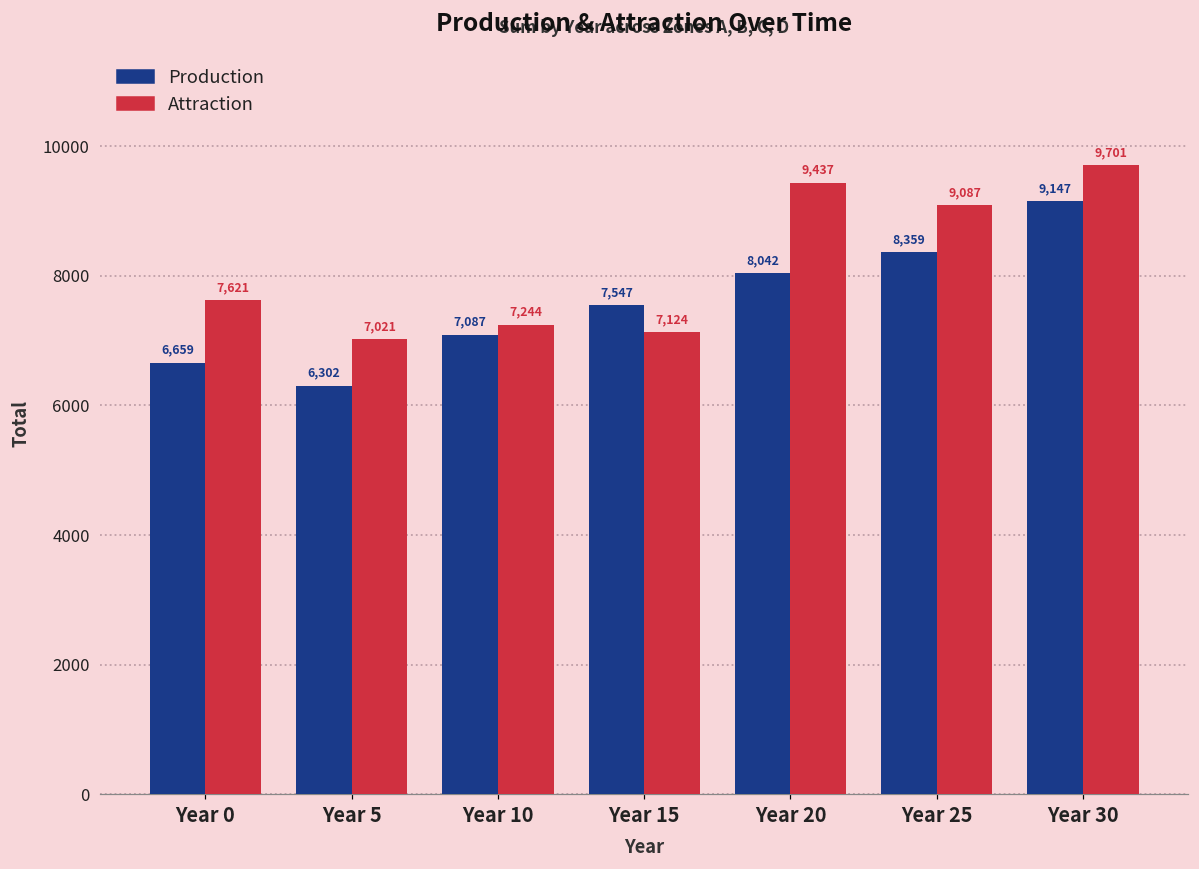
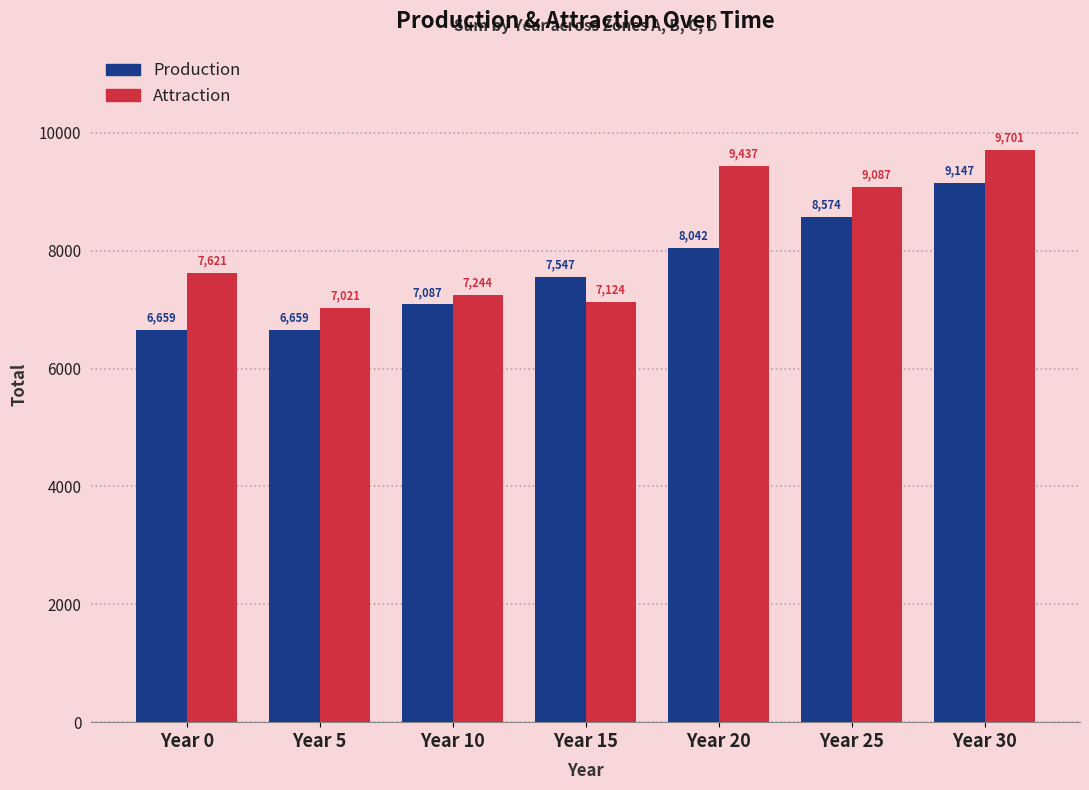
Production, Year 5: 6,302 -> 6,659
Production, Year 25: 8,359 -> 8,574
